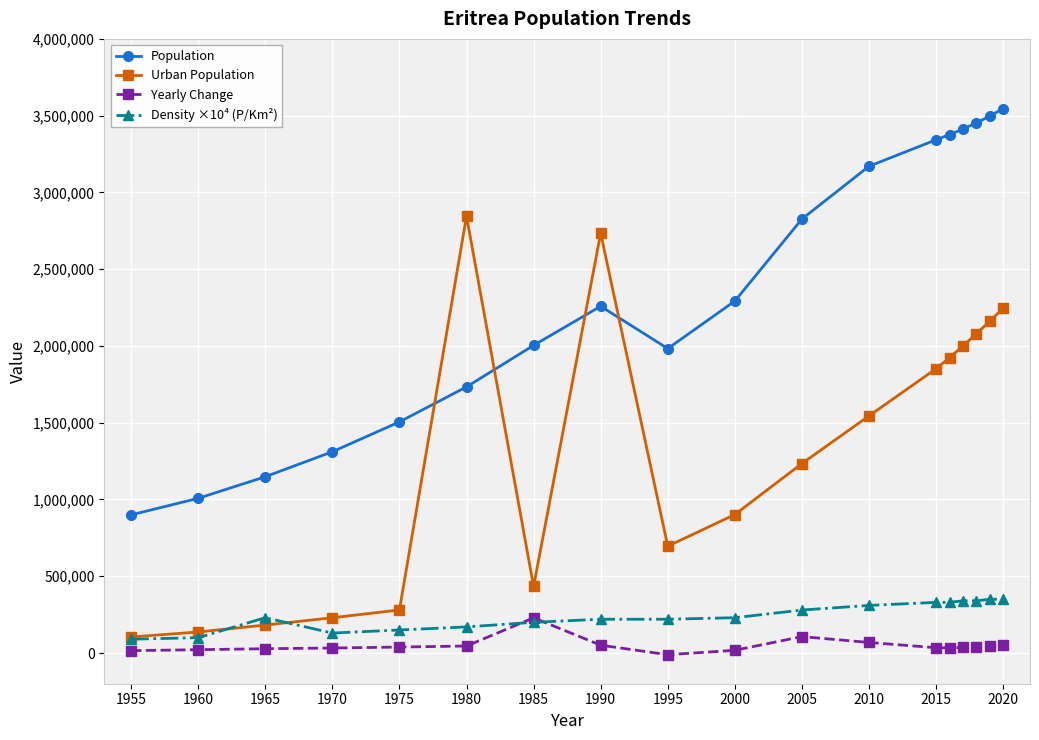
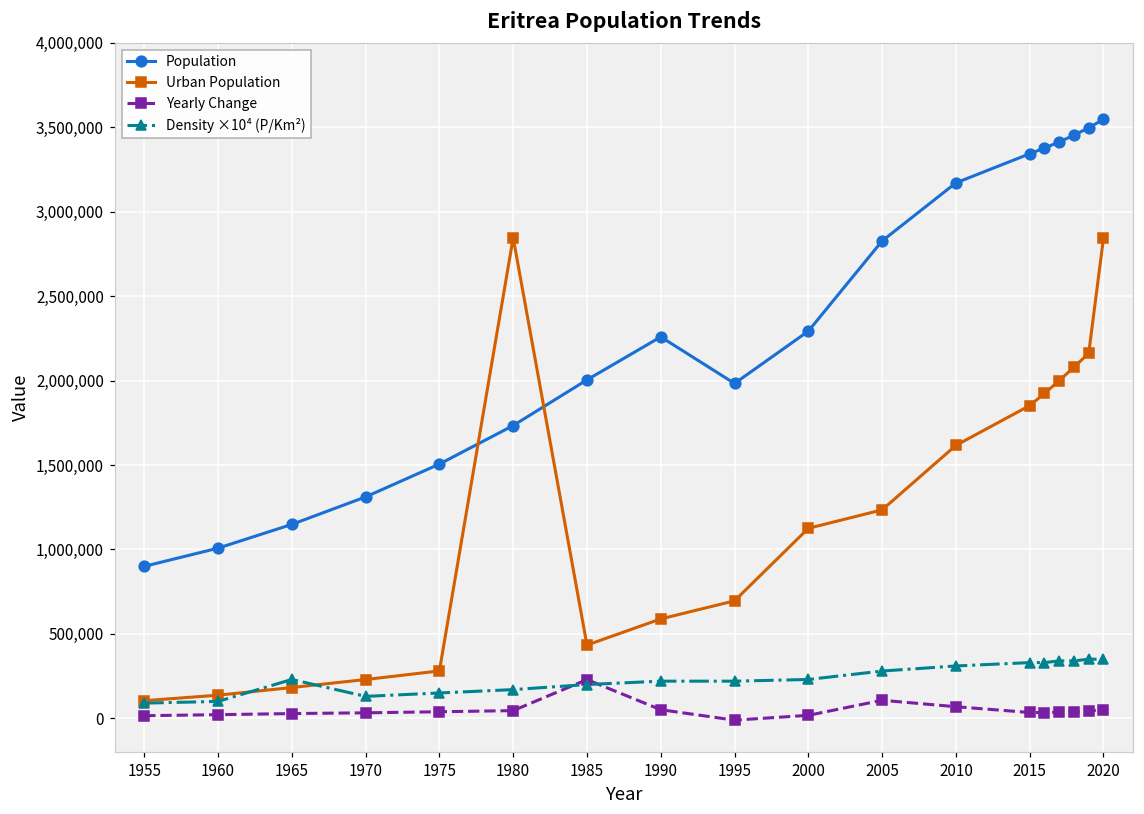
Urban Population, 1990: 2,730,000 -> 590,000
Urban Population, 2000: 900,000 -> 1,130,000
Urban Population, 2010: 1,540,000 -> 1,620,000
Urban Population, 2020: 2,250,000 -> 2,840,000
